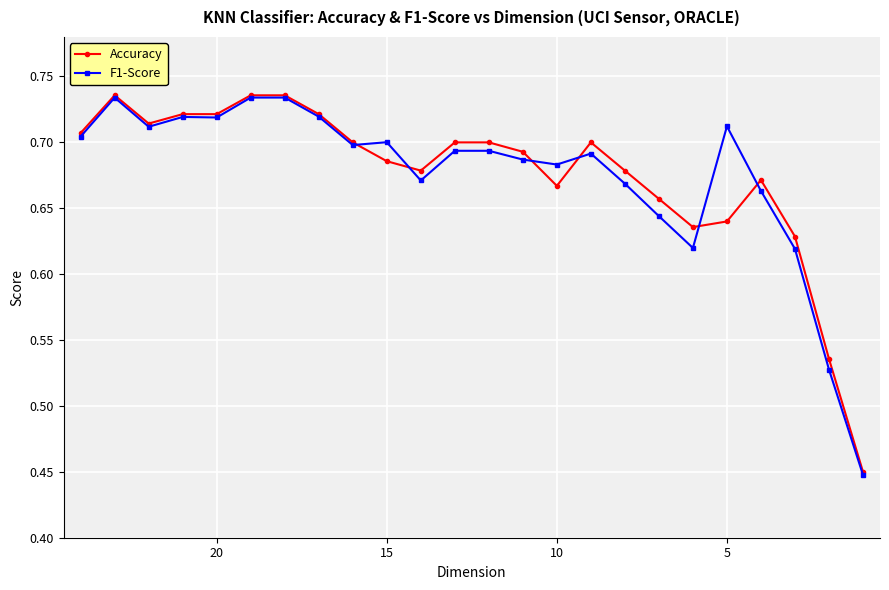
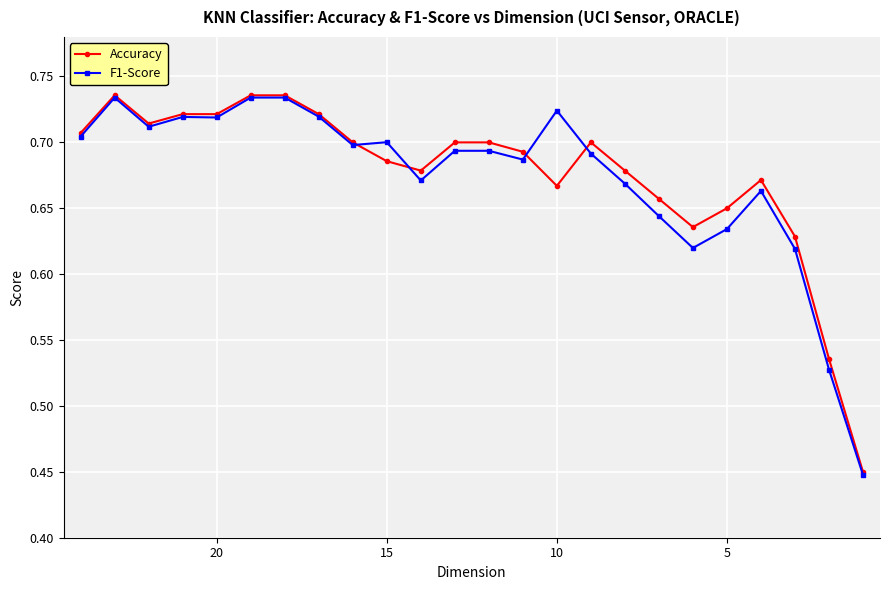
F1-Score, 10: 0.683 -> 0.724
Accuracy, 5: 0.64 -> 0.65
F1-Score, 5: 0.712 -> 0.634
